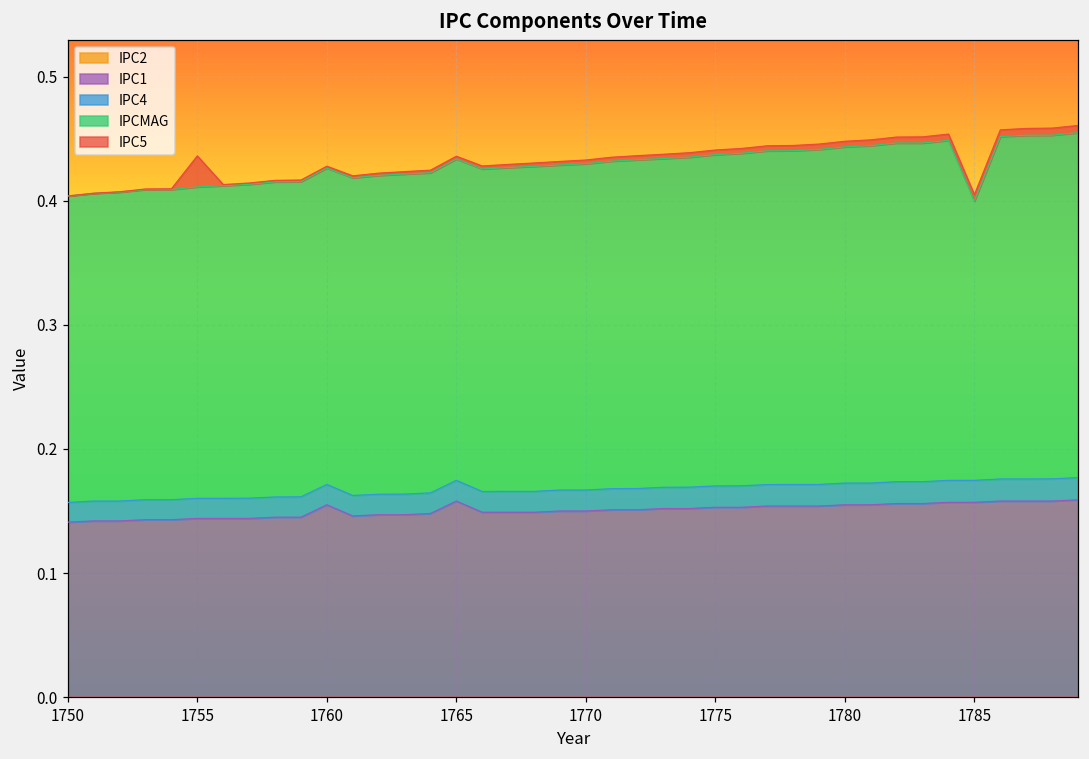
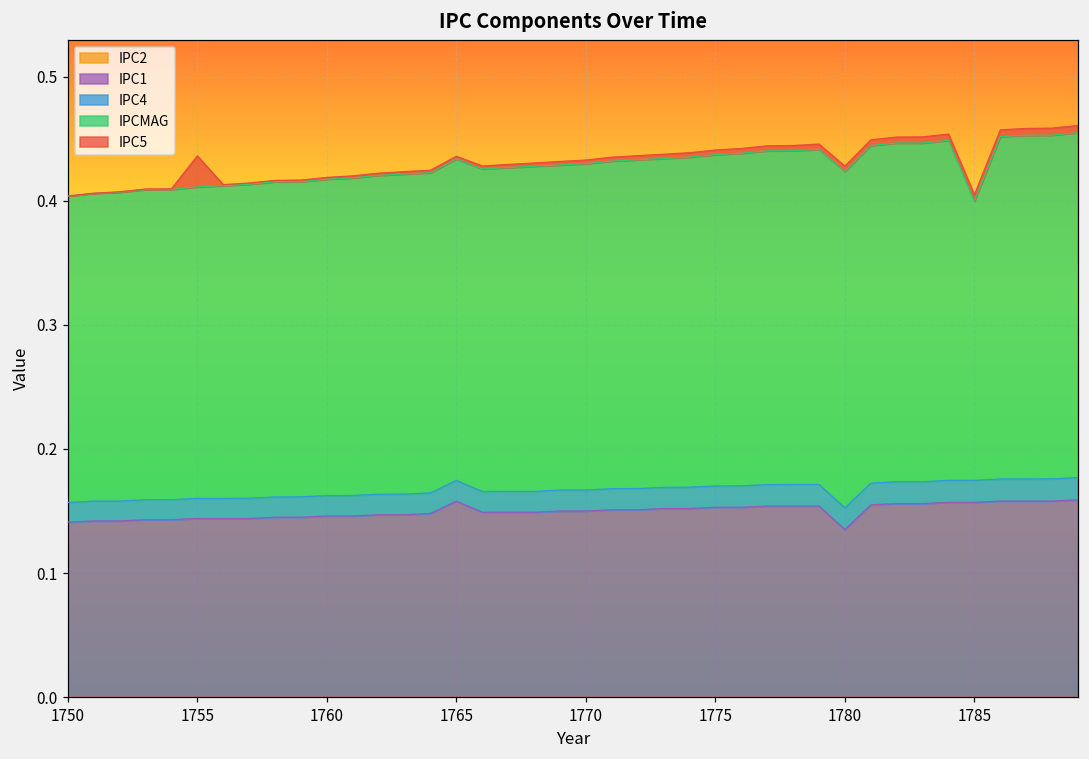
IPC1, 1760: 0.155 -> 0.146
IPC1, 1780: 0.155 -> 0.135
